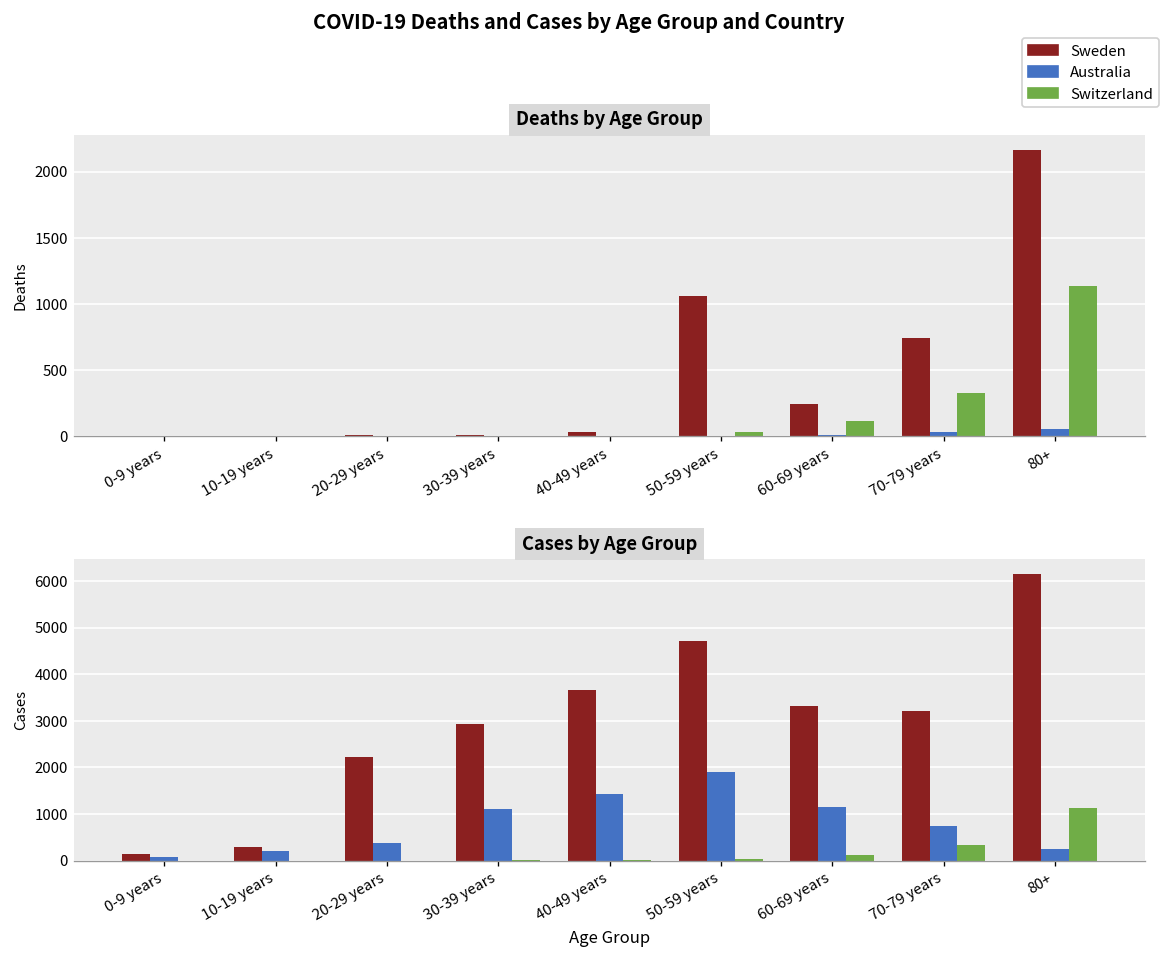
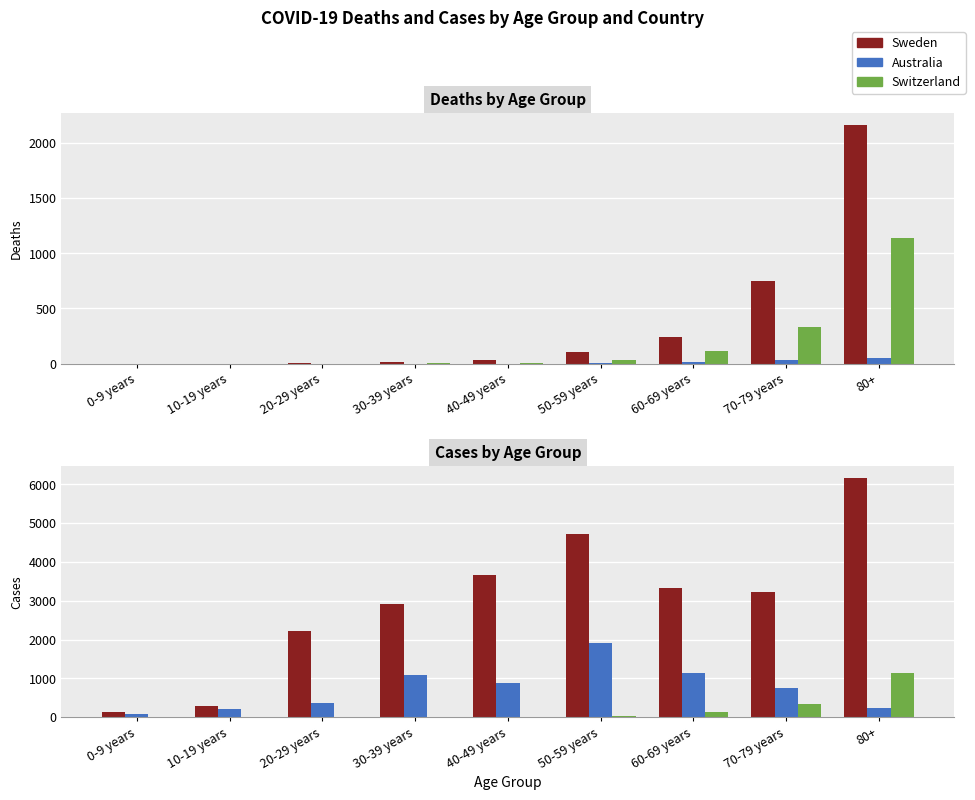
Deaths by Age Group, Sweden, 50-59 years: 1060 -> 110
Cases by Age Group, Australia, 40-49 years: 1400 -> 900
